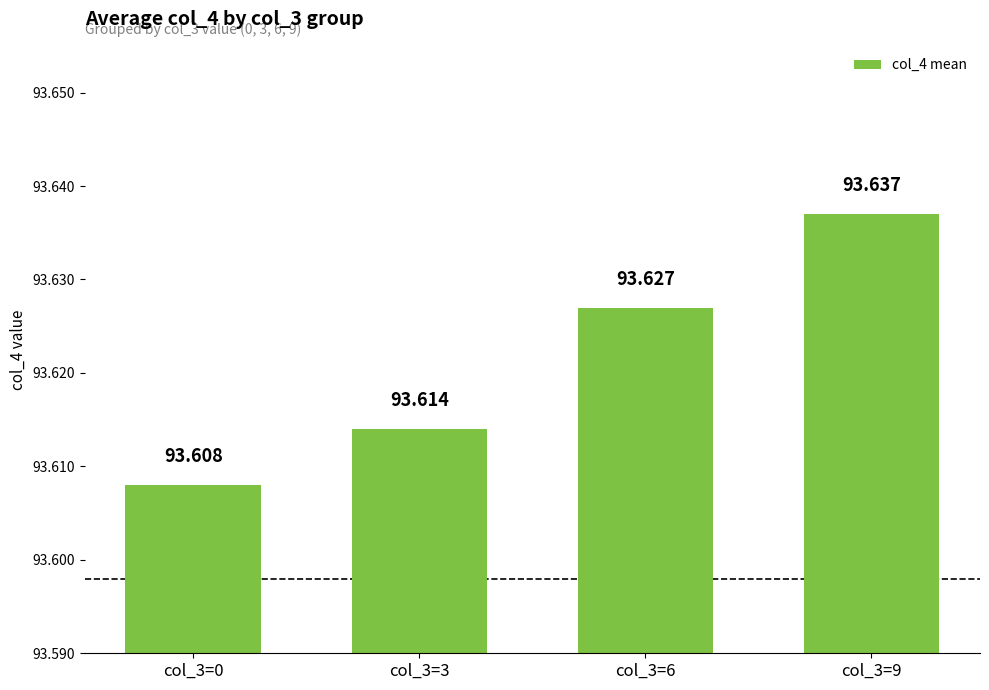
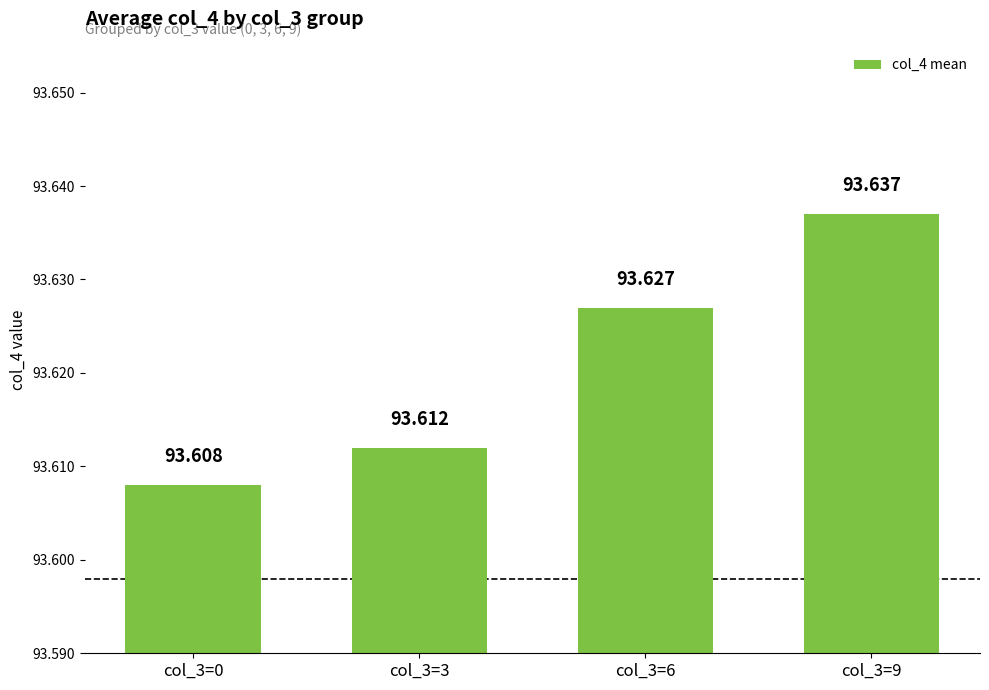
col_3=3: 93.614 -> 93.612
